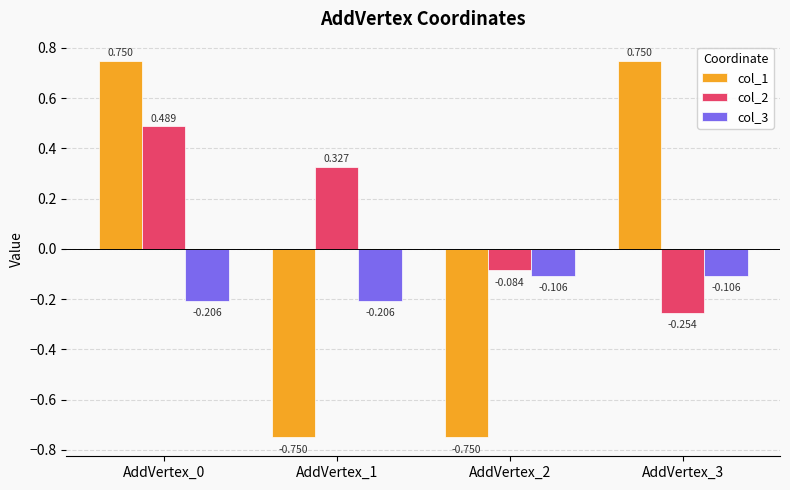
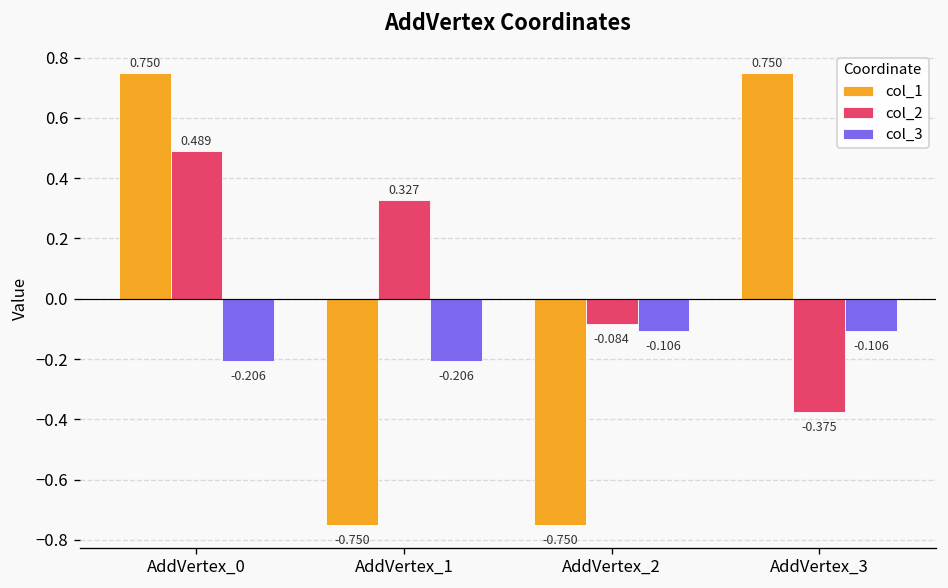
col_2, AddVertex_3: -0.254 -> -0.375
